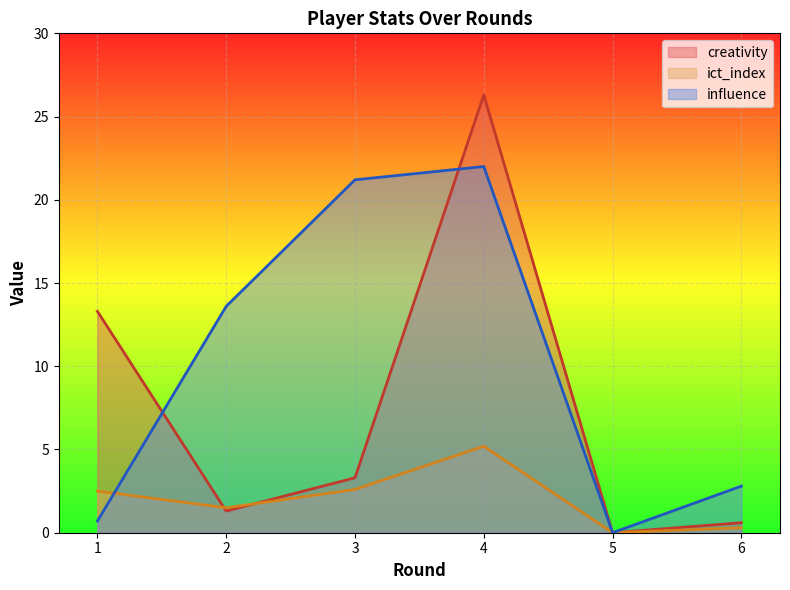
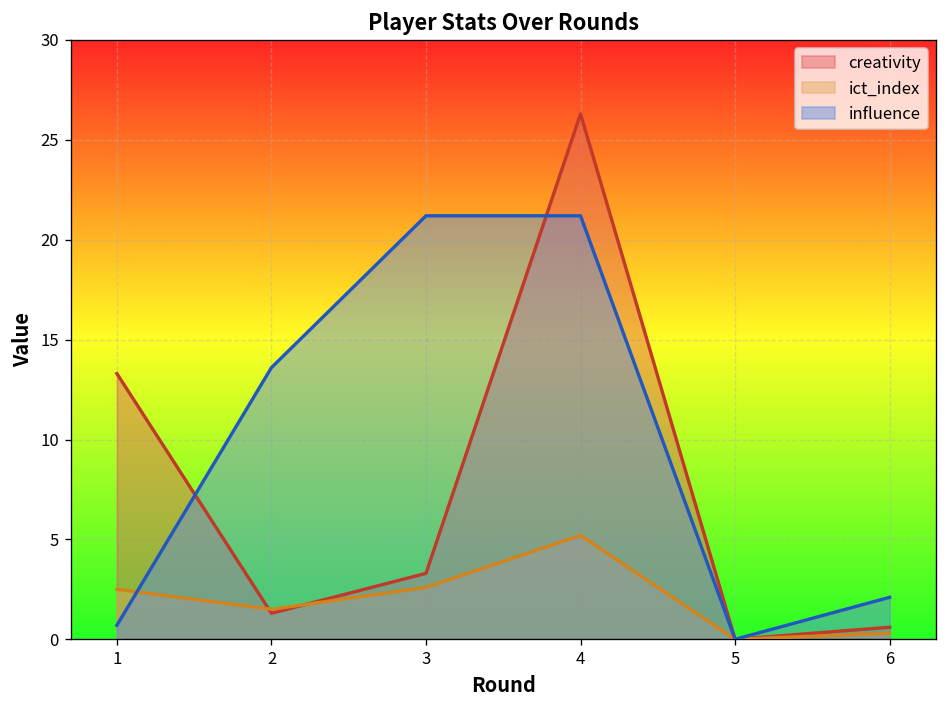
influence, 4: 22.0 -> 21.2
influence, 6: 2.8 -> 2.1
